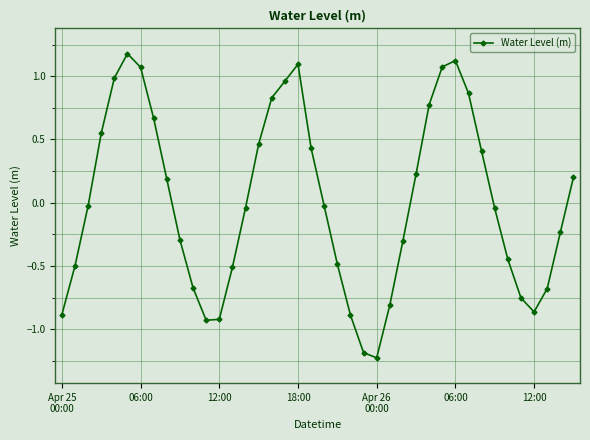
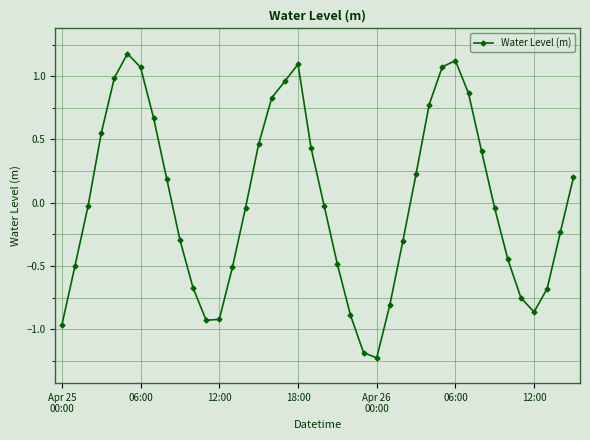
Apr 25 00:00: -0.89 -> -0.97
